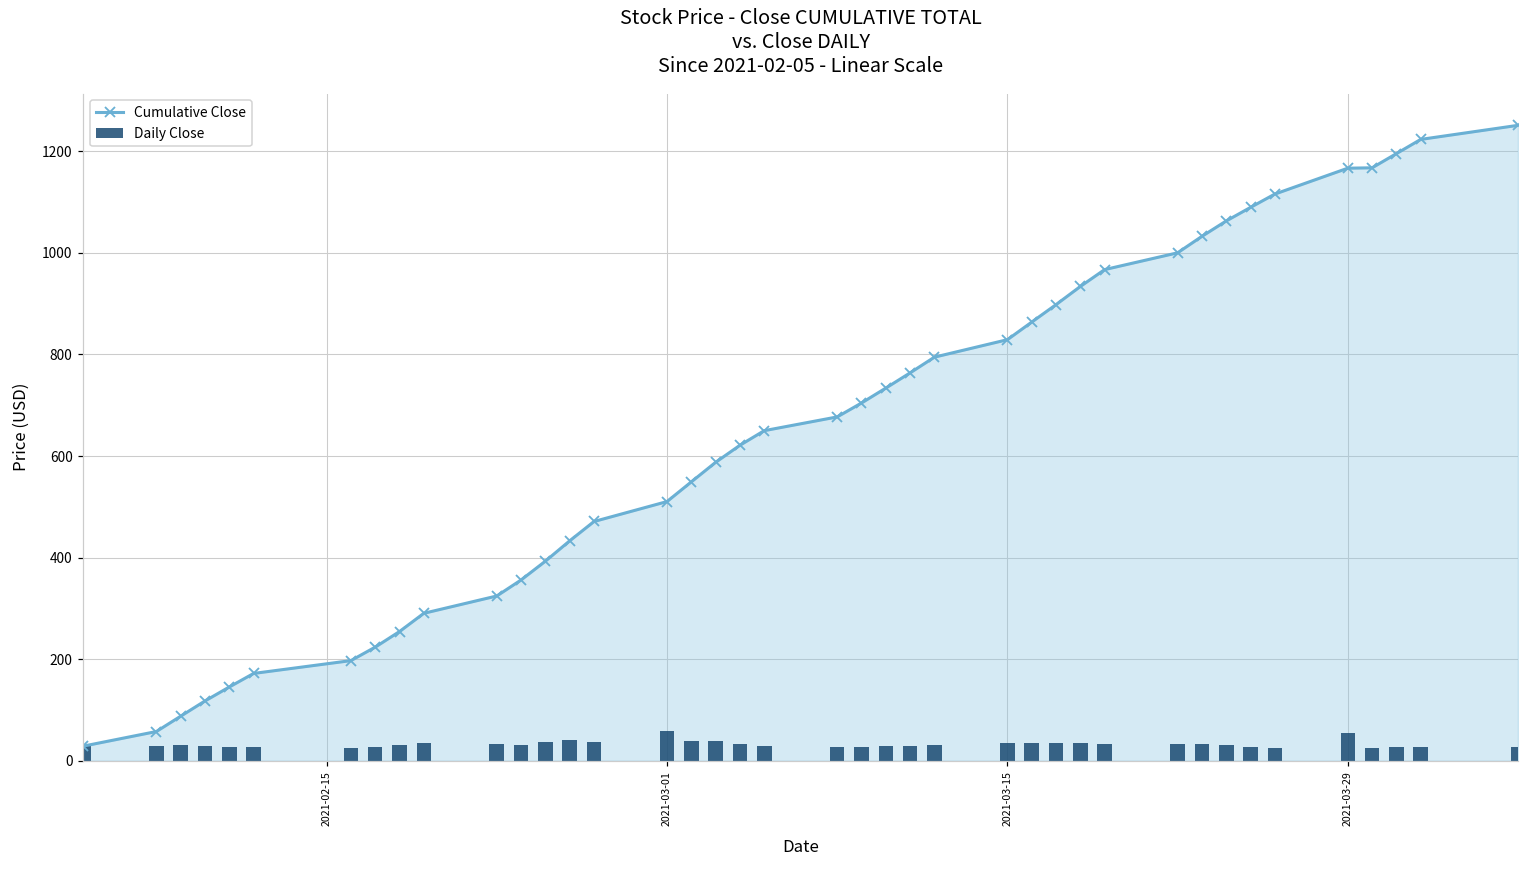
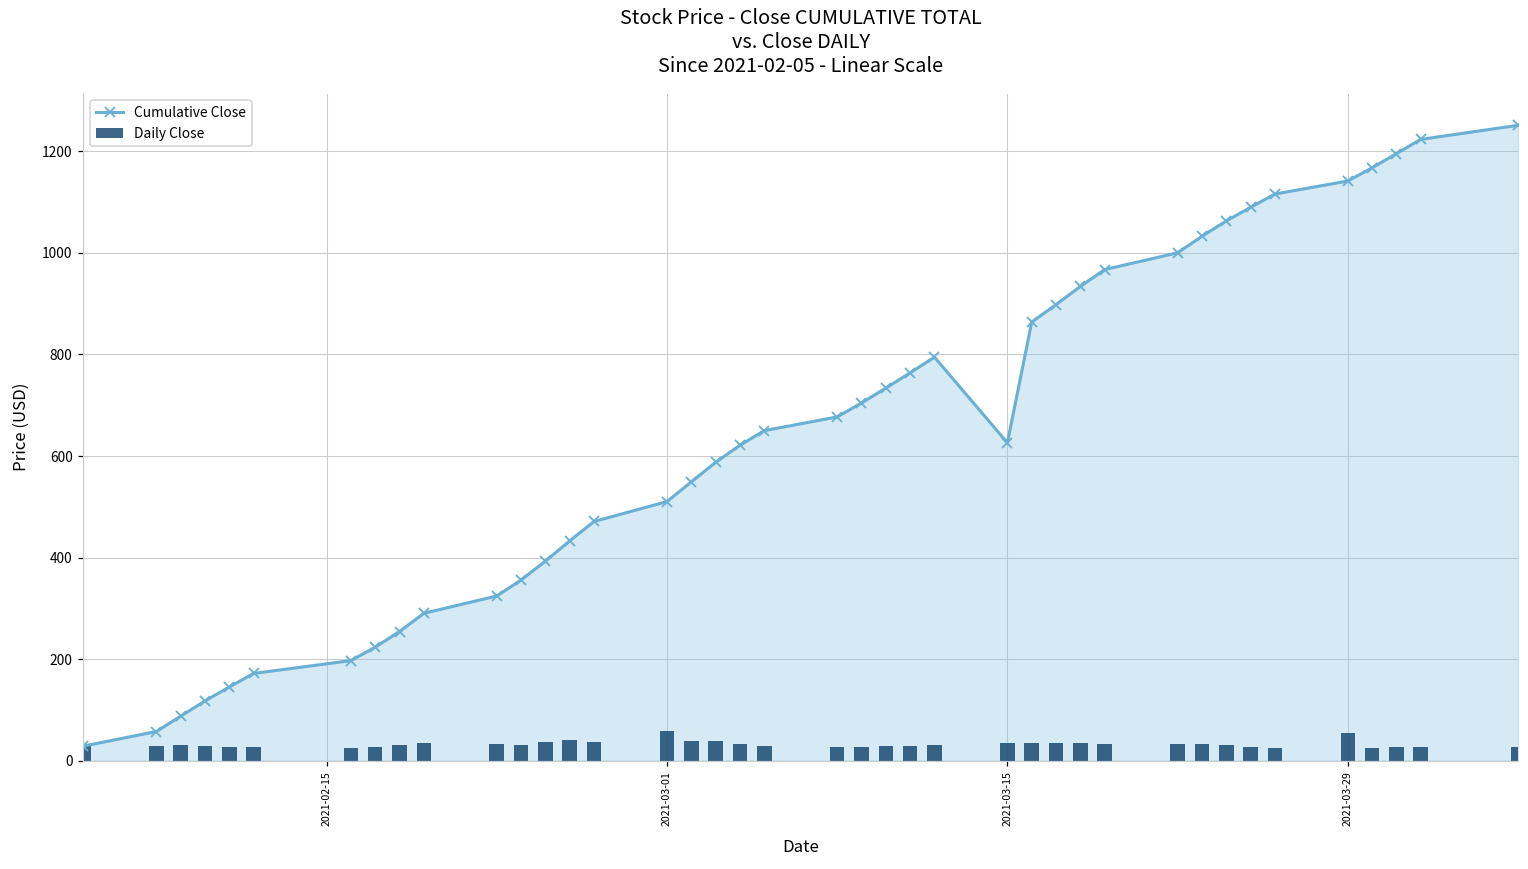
Cumulative Close, 2021-03-15: 830 -> 630
Cumulative Close, 2021-03-29: 1170 -> 1140
